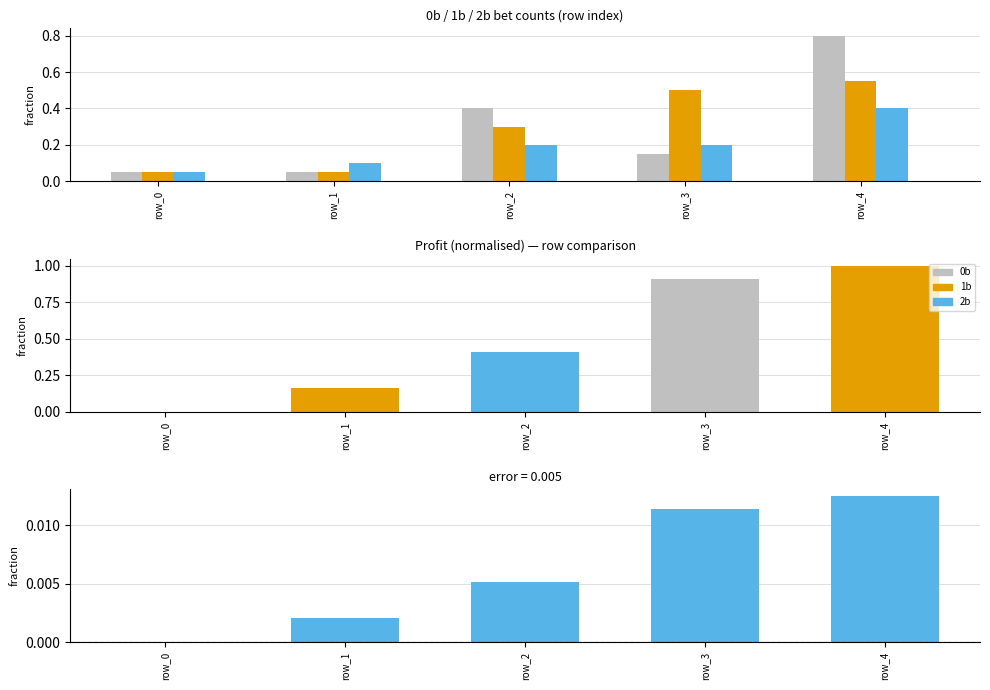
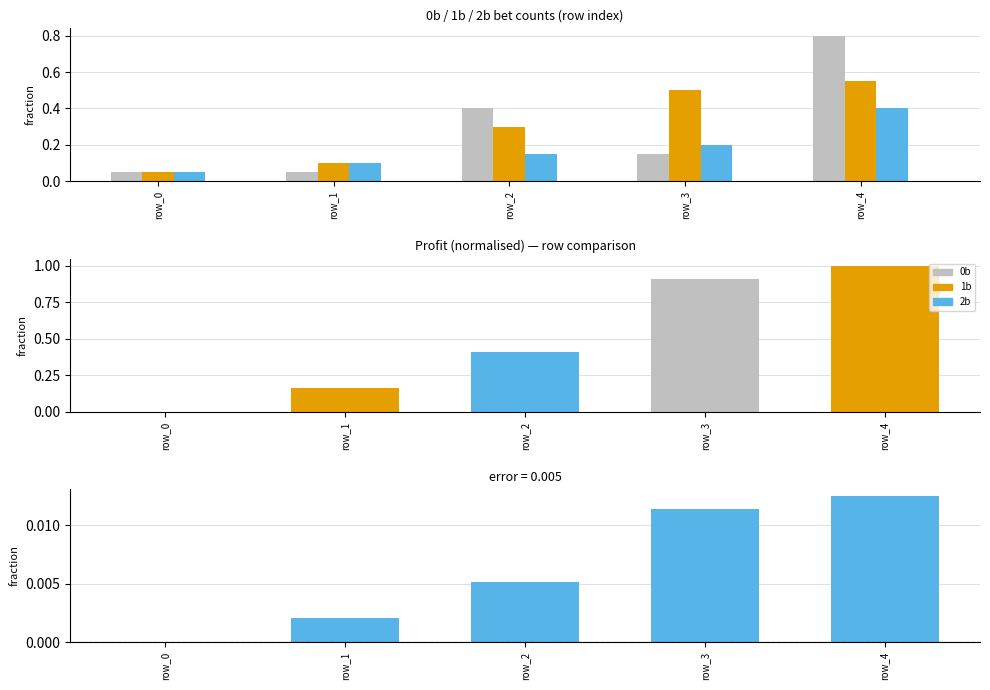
0b / 1b / 2b bet counts (row index), 1b, row_1: 0.05 -> 0.10
0b / 1b / 2b bet counts (row index), 2b, row_2: 0.20 -> 0.15
